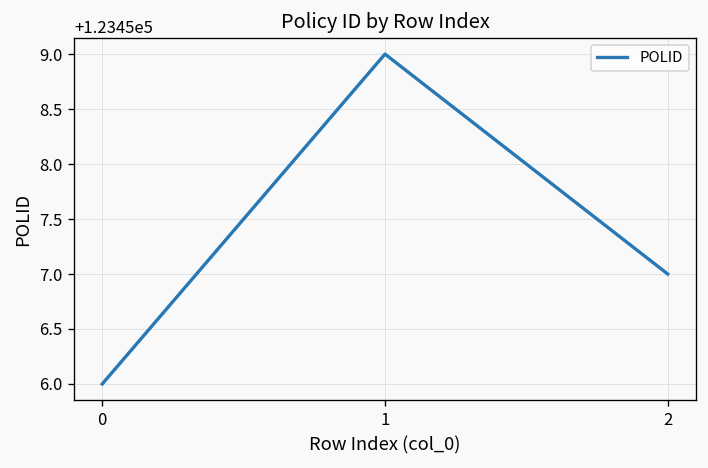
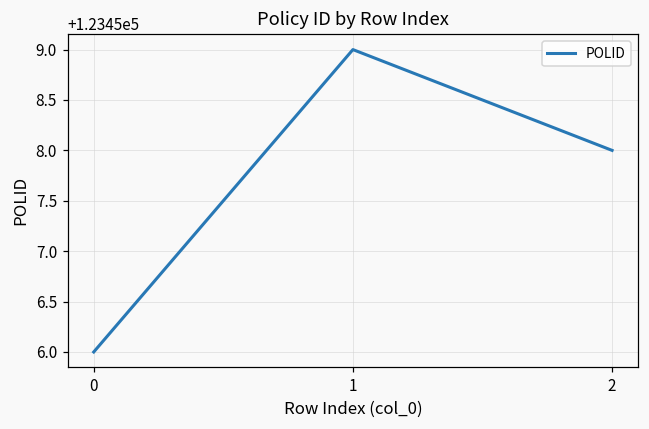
2: 123457 -> 123458
